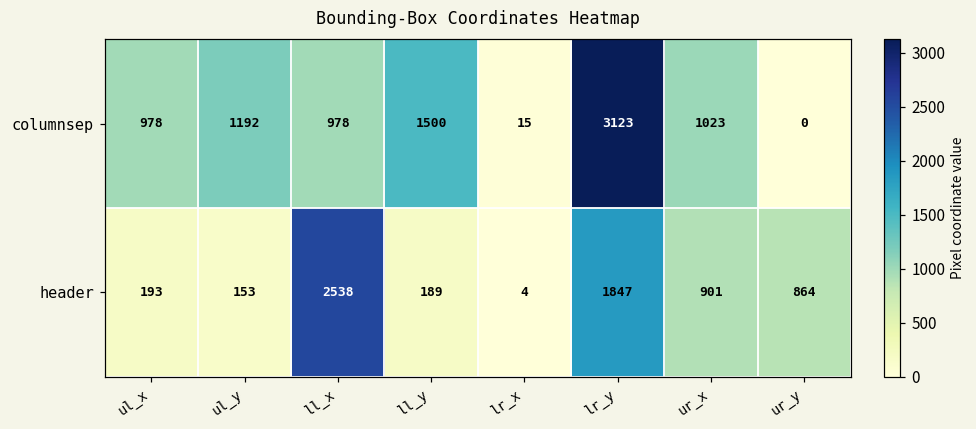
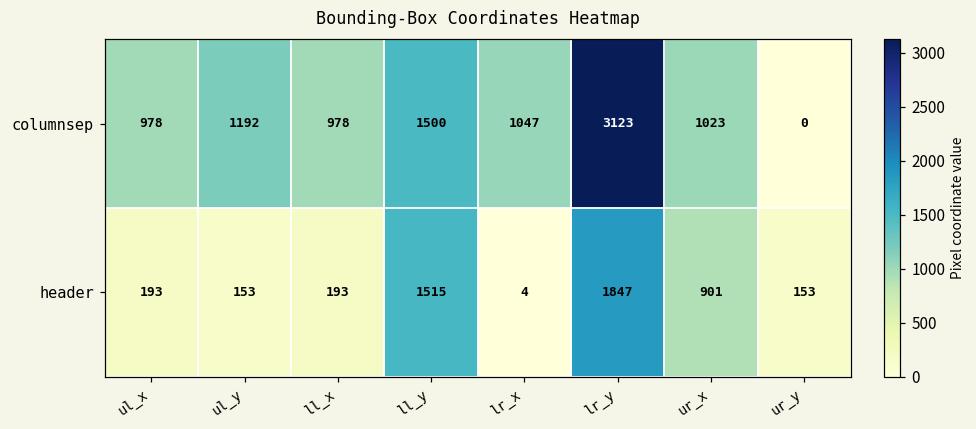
columnsep, lr_x: 15 -> 1047
header, ll_x: 2538 -> 193
header, ll_y: 189 -> 1515
header, ur_y: 864 -> 153
